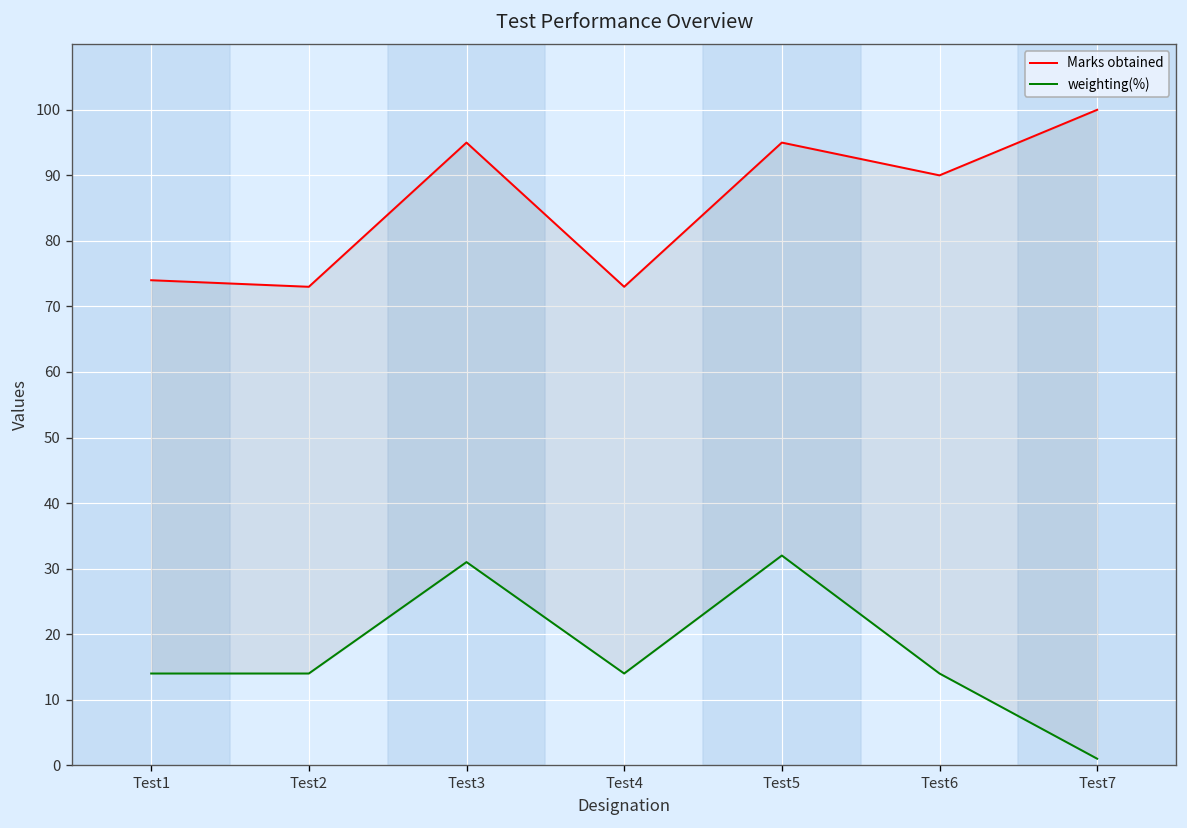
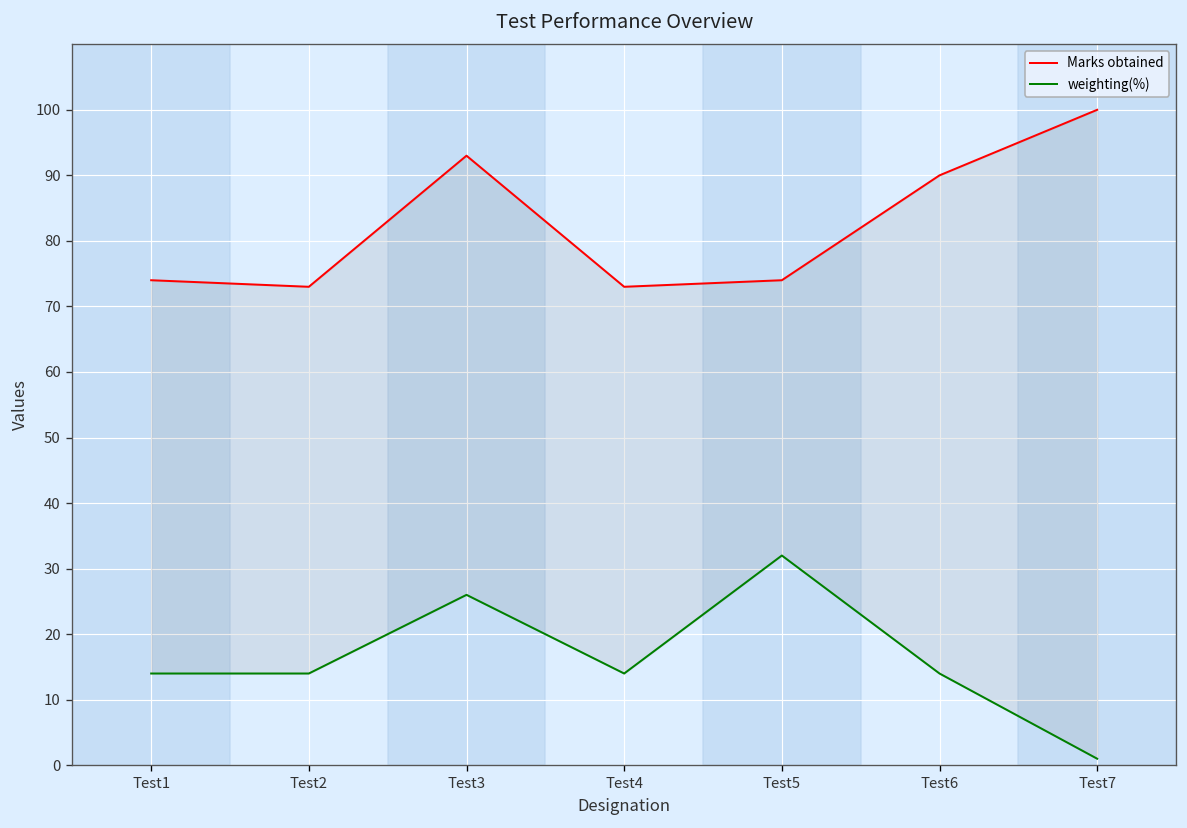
Marks obtained, Test3: 95 -> 93
weighting(%), Test3: 31 -> 26
Marks obtained, Test5: 95 -> 74
